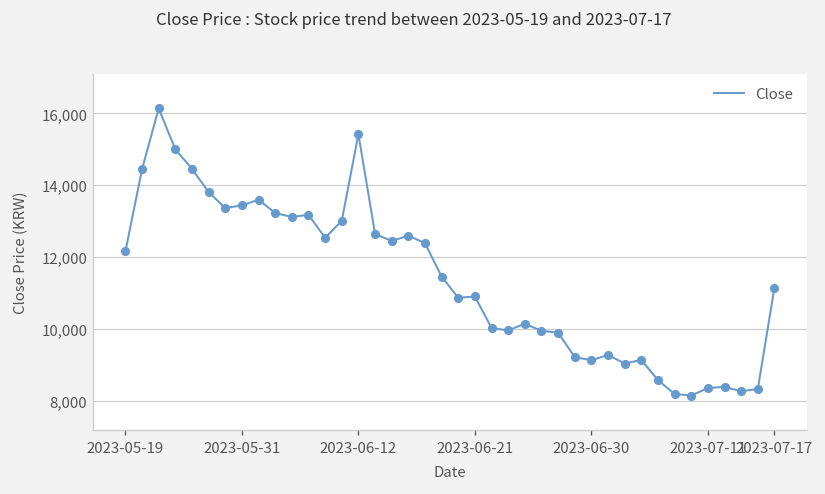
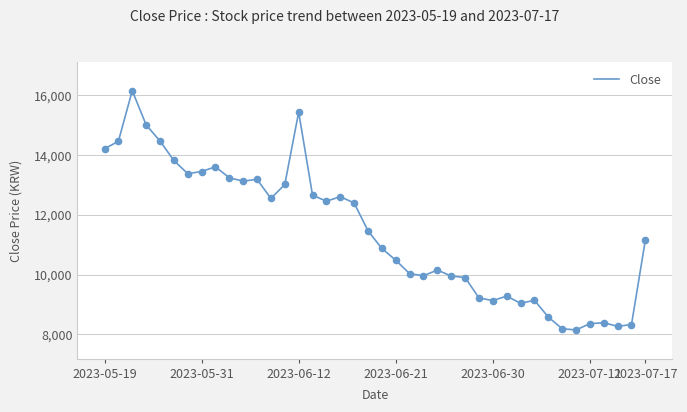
2023-05-19: 12,200 -> 14,200
2023-06-21: 10,900 -> 10,500
